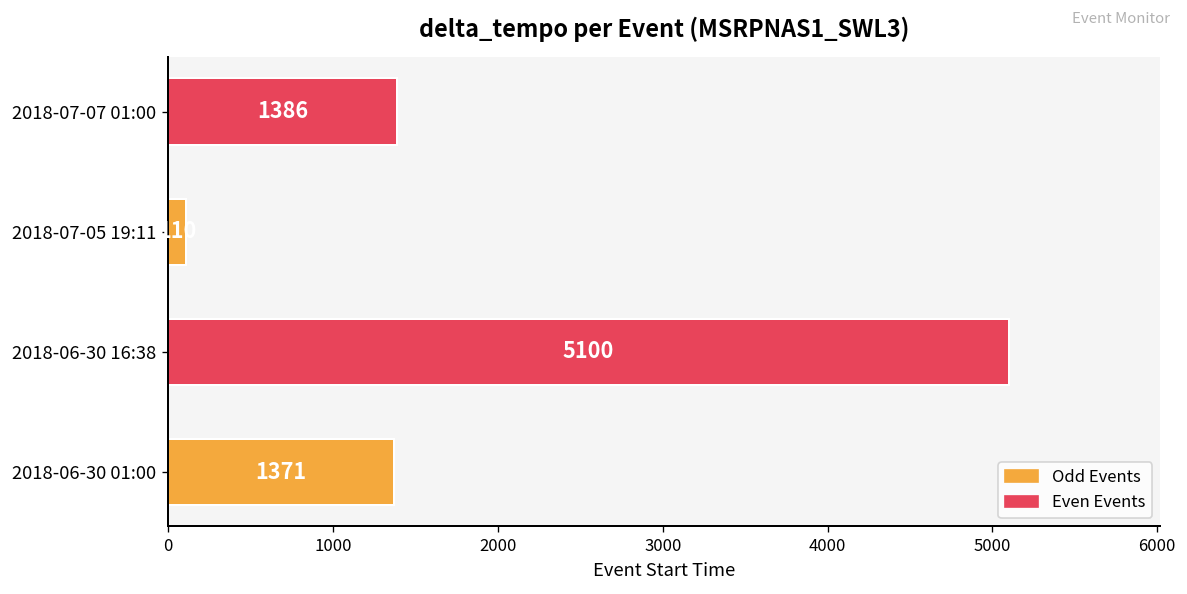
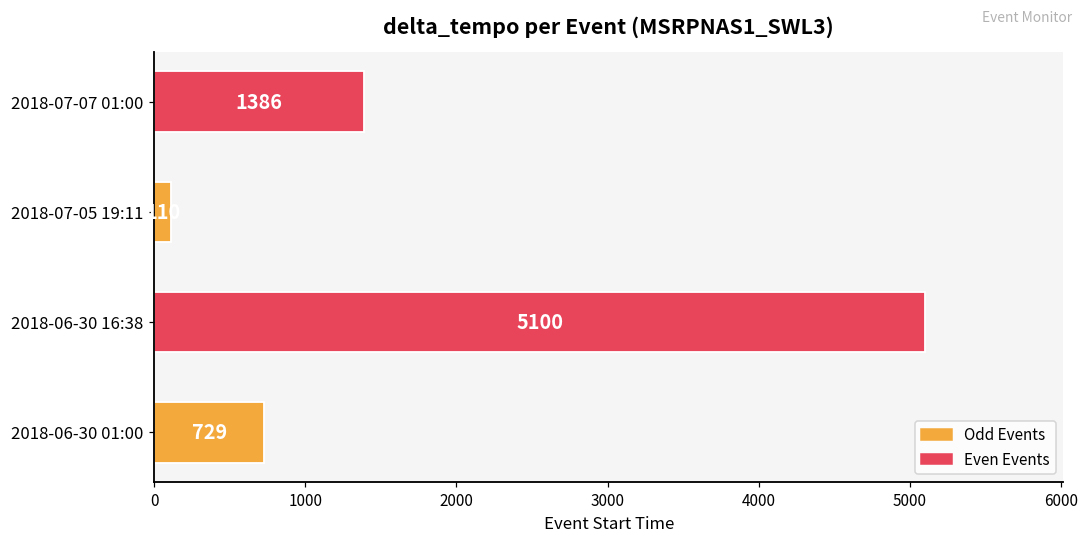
2018-06-30 01:00: 1371 -> 729
